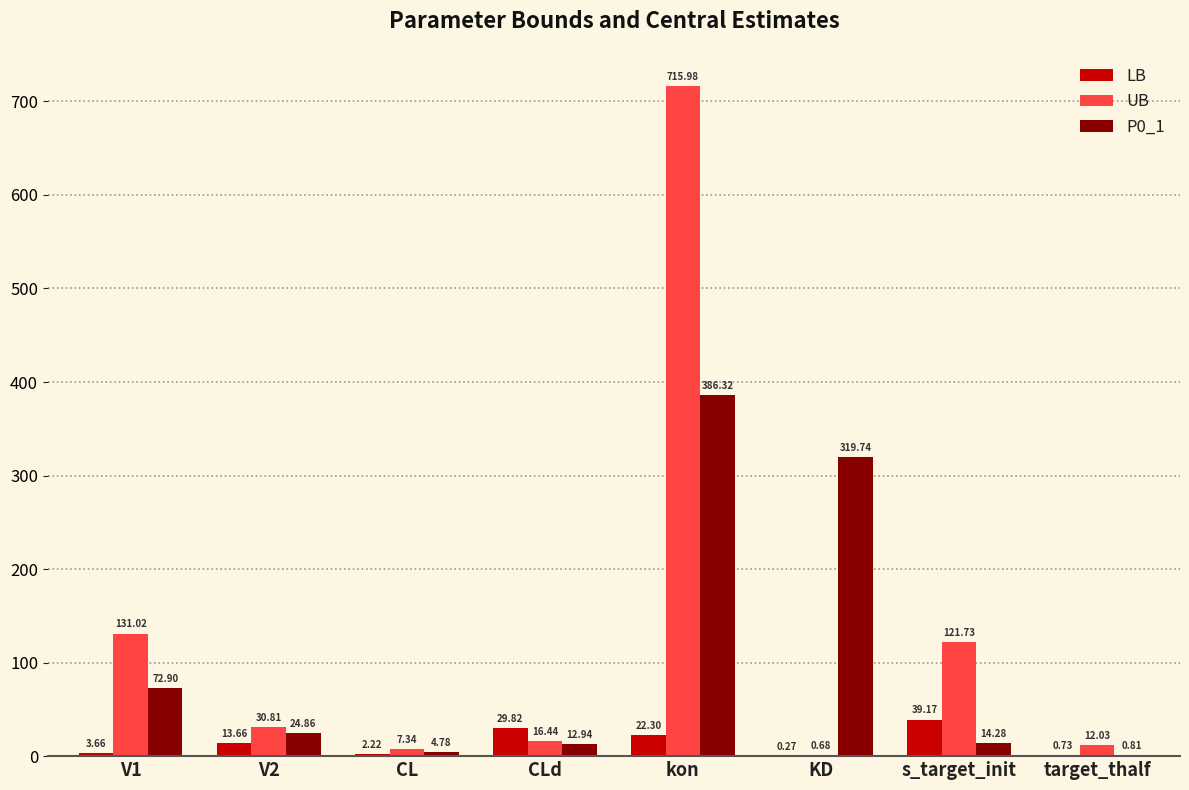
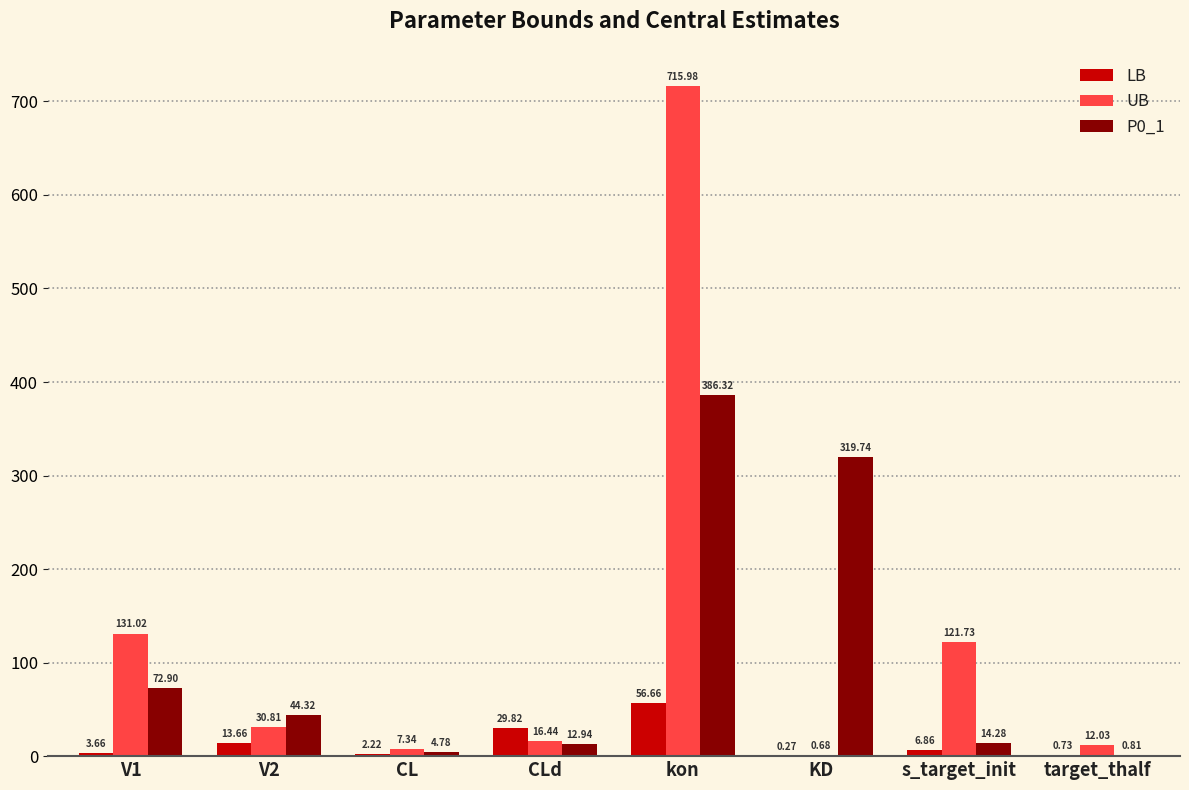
P0_1, V2: 24.86 -> 44.32
LB, kon: 22.30 -> 56.66
LB, s_target_init: 39.17 -> 6.86
